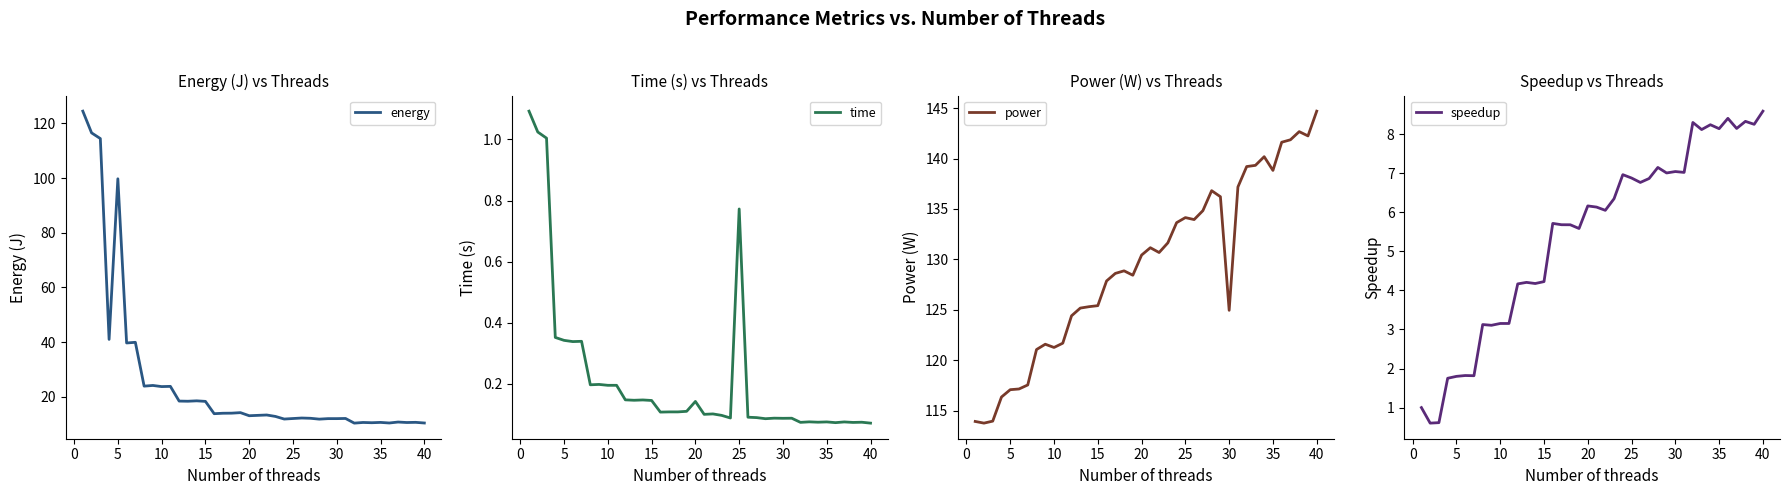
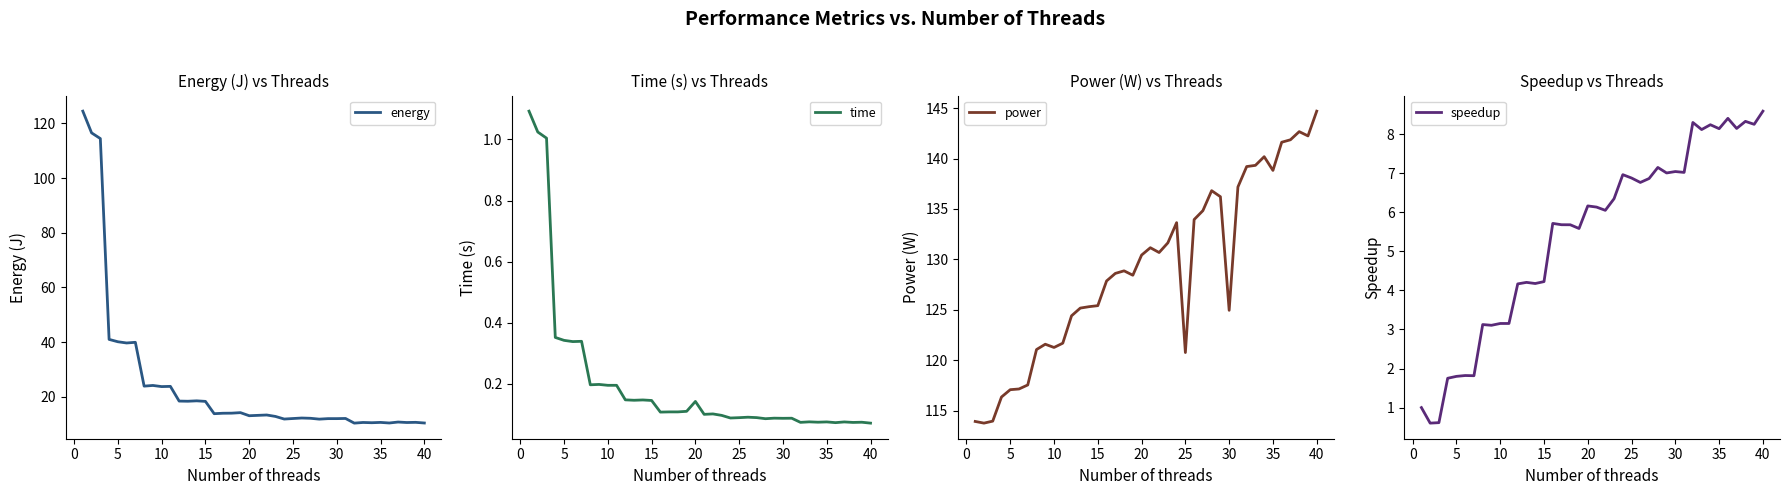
Energy (J) vs Threads, 5: 100 -> 40
Time (s) vs Threads, 25: 0.77 -> 0.09
Power (W) vs Threads, 25: 134.1 -> 120.8
